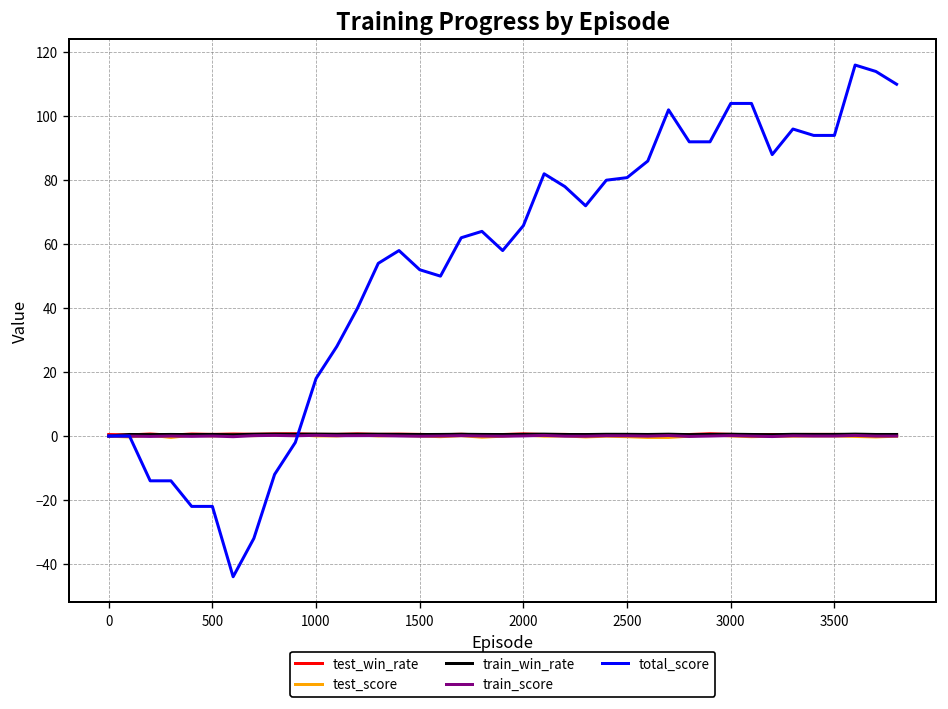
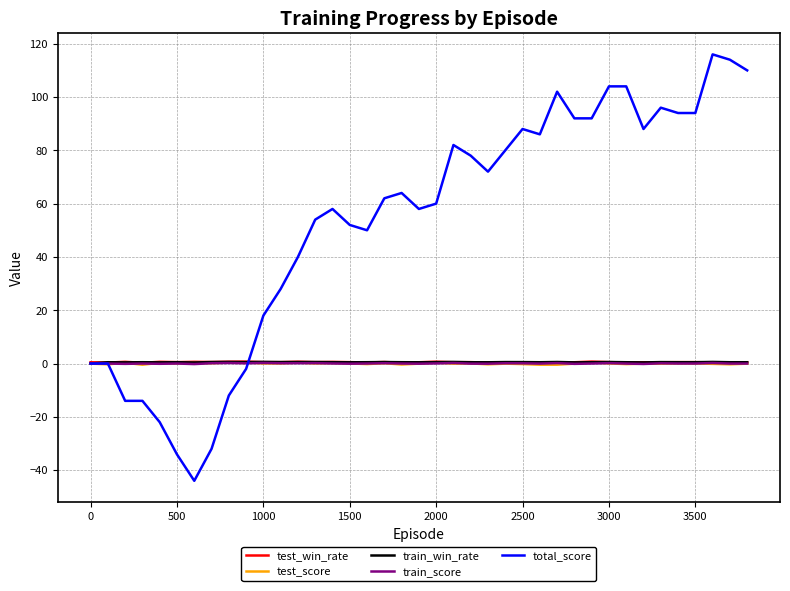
total_score, 500: -22 -> -34
total_score, 2000: 66 -> 60
total_score, 2500: 81 -> 88
